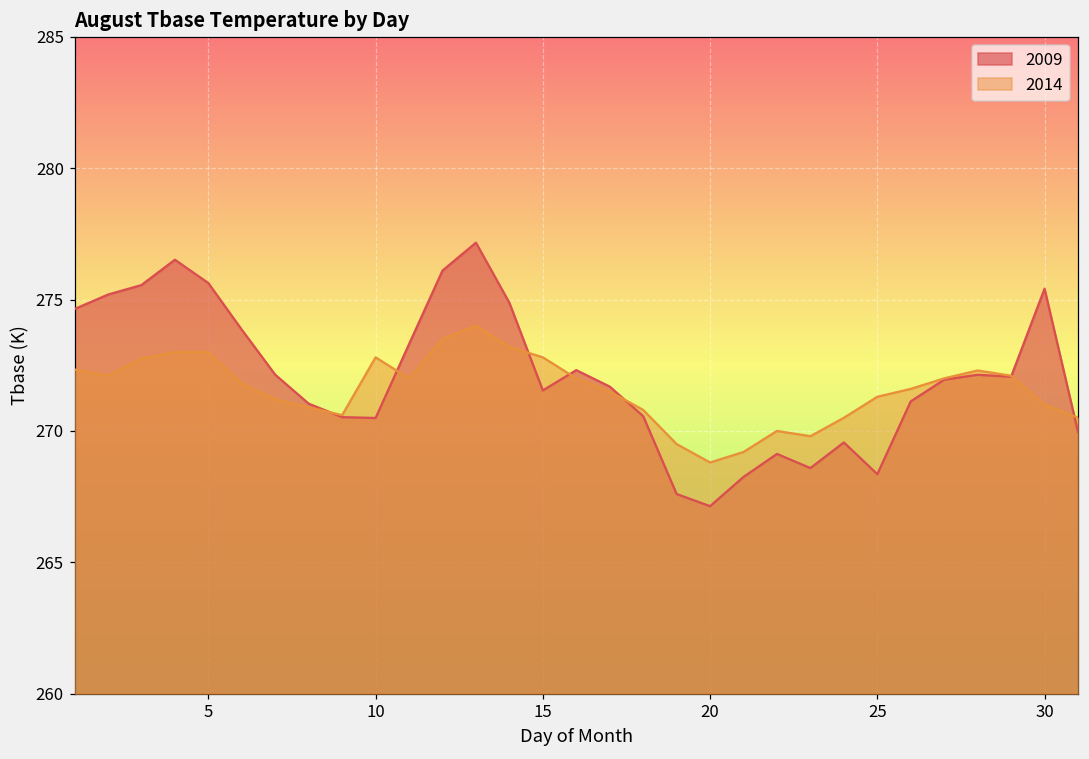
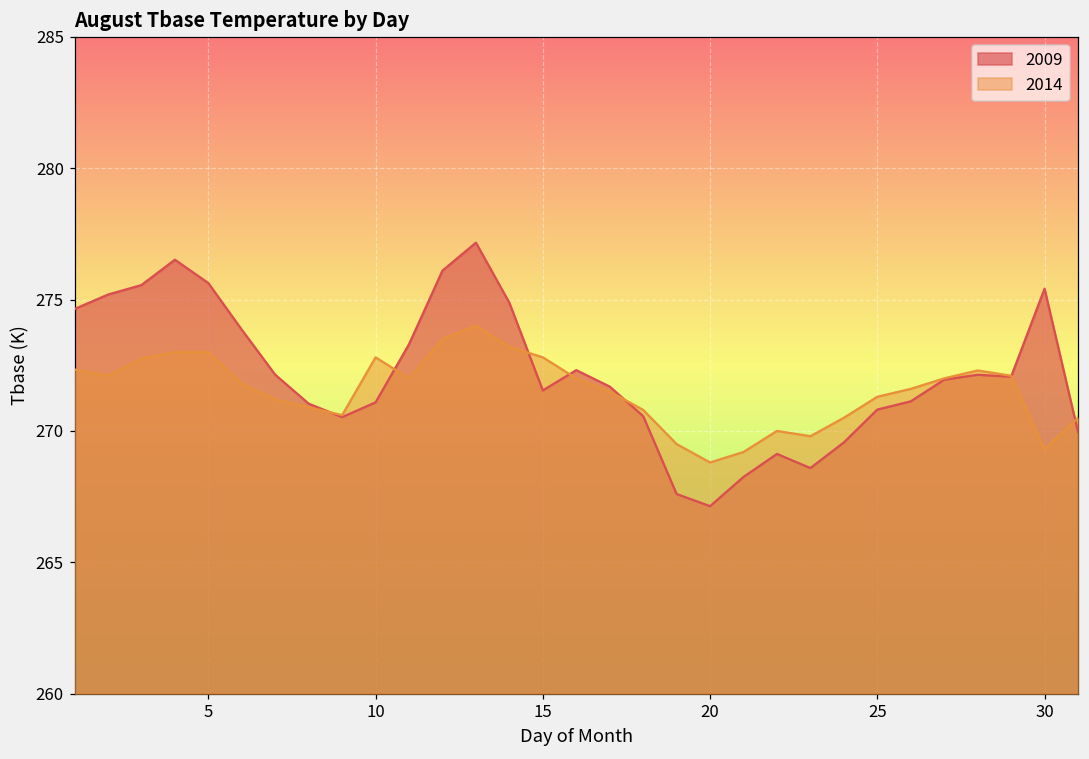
2009, 10: 270.5 -> 271.1
2009, 25: 268.4 -> 270.8
2014, 30: 271.0 -> 269.3
